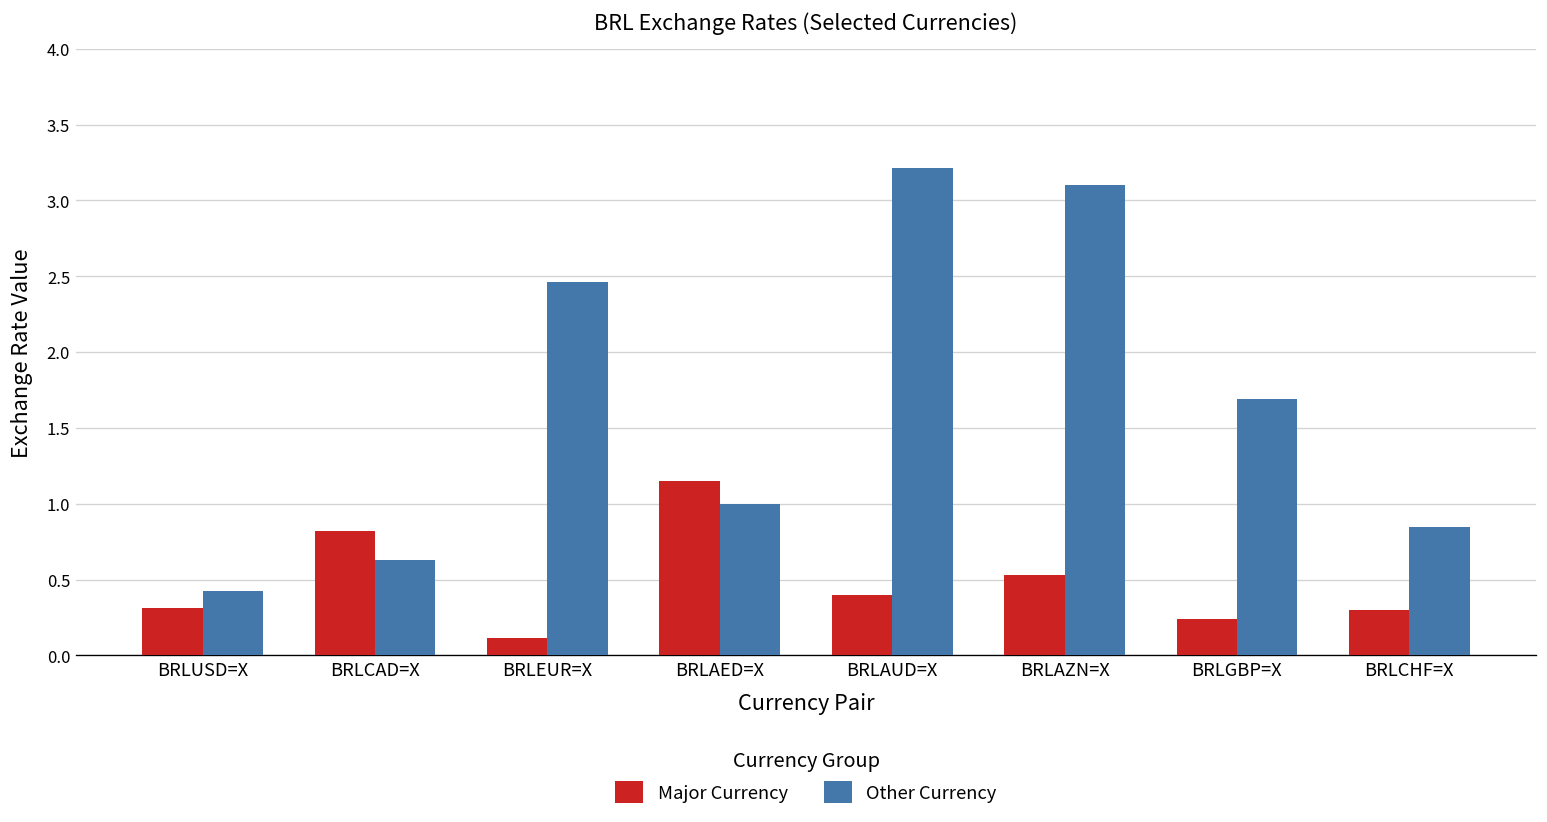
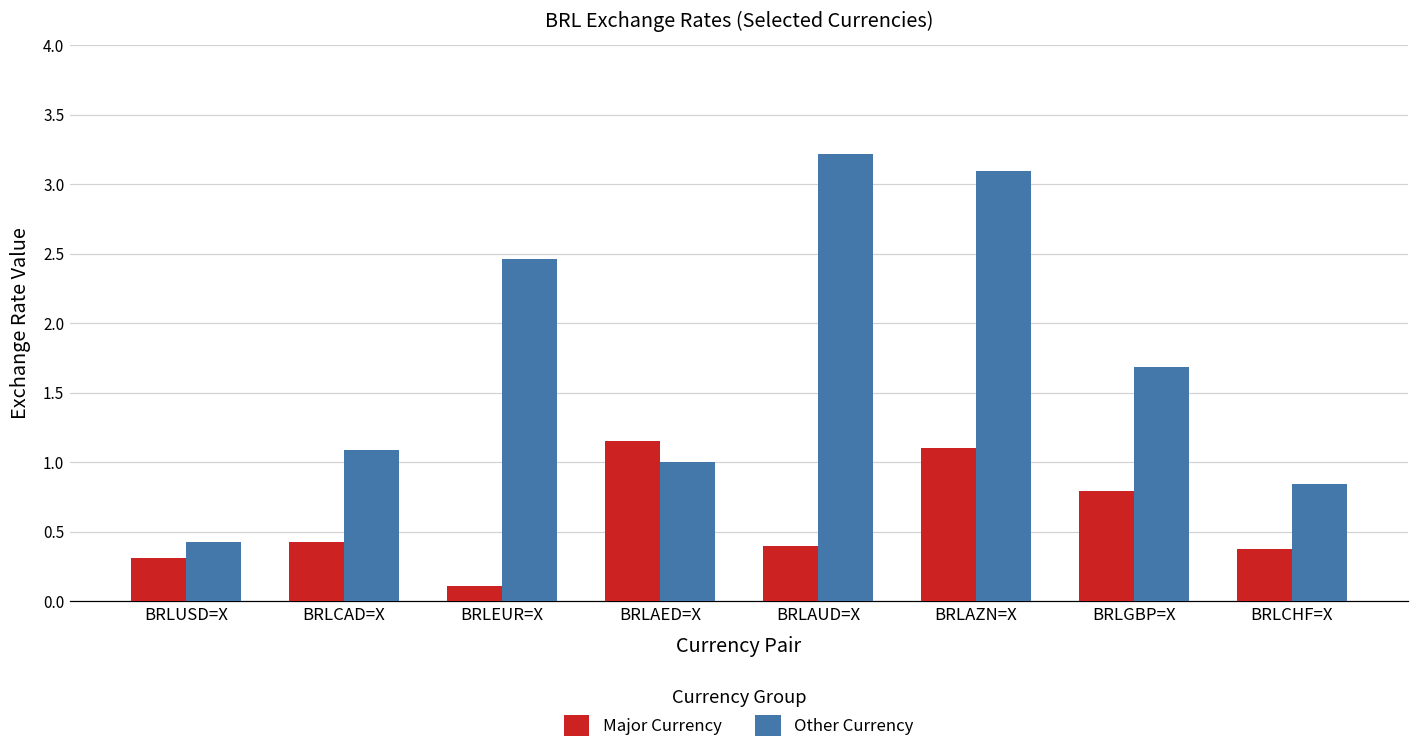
Major Currency, BRLCAD=X: 0.82 -> 0.43
Other Currency, BRLCAD=X: 0.63 -> 1.09
Major Currency, BRLAZN=X: 0.53 -> 1.10
Major Currency, BRLGBP=X: 0.24 -> 0.79
Major Currency, BRLCHF=X: 0.30 -> 0.37
